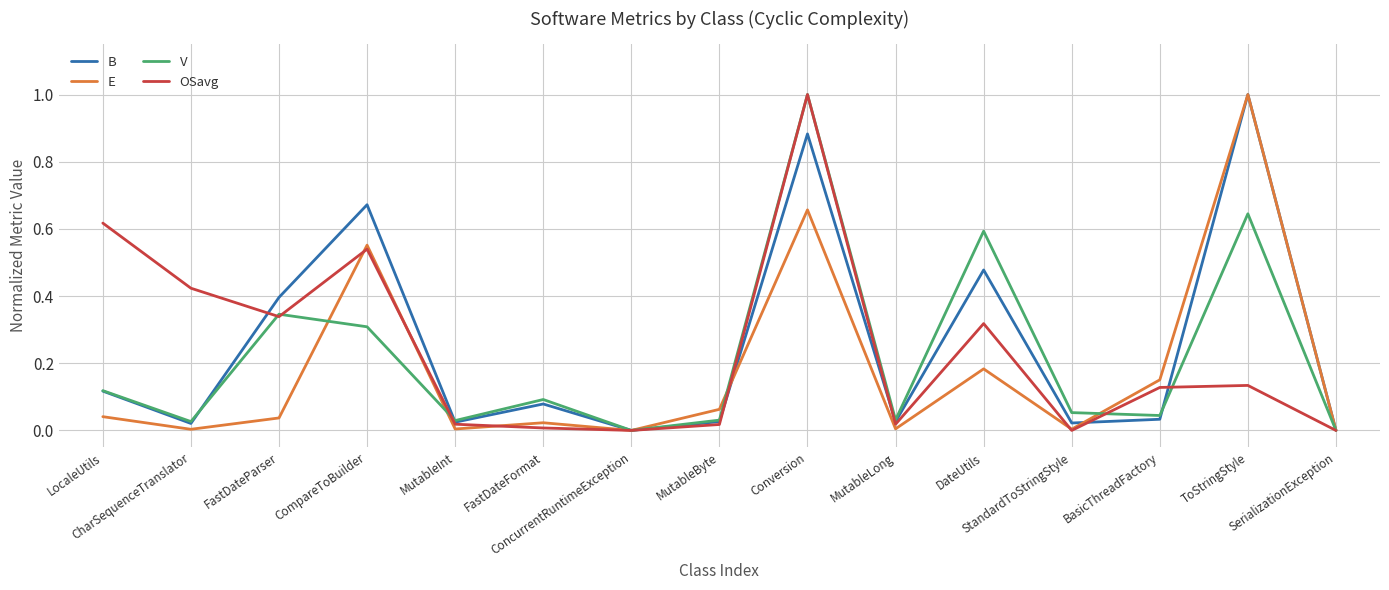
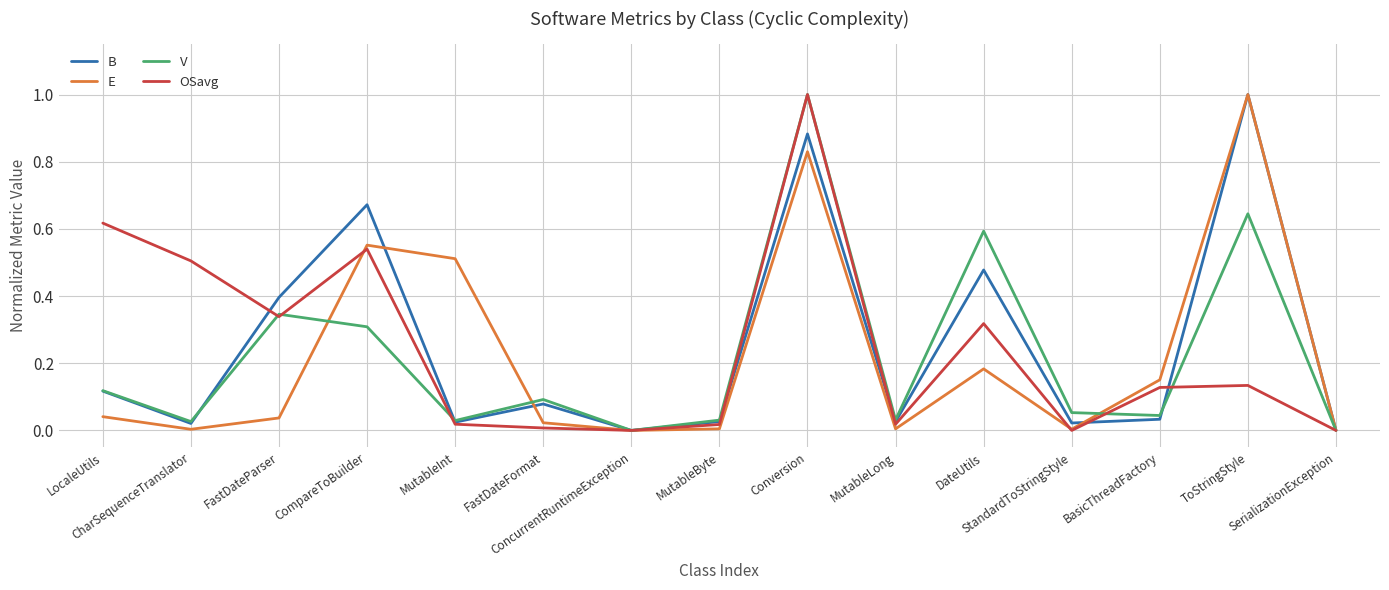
OSavg, CharSequenceTranslator: 0.42 -> 0.50
E, MutableInt: 0.00 -> 0.51
E, MutableByte: 0.06 -> 0.00
E, Conversion: 0.66 -> 0.83
